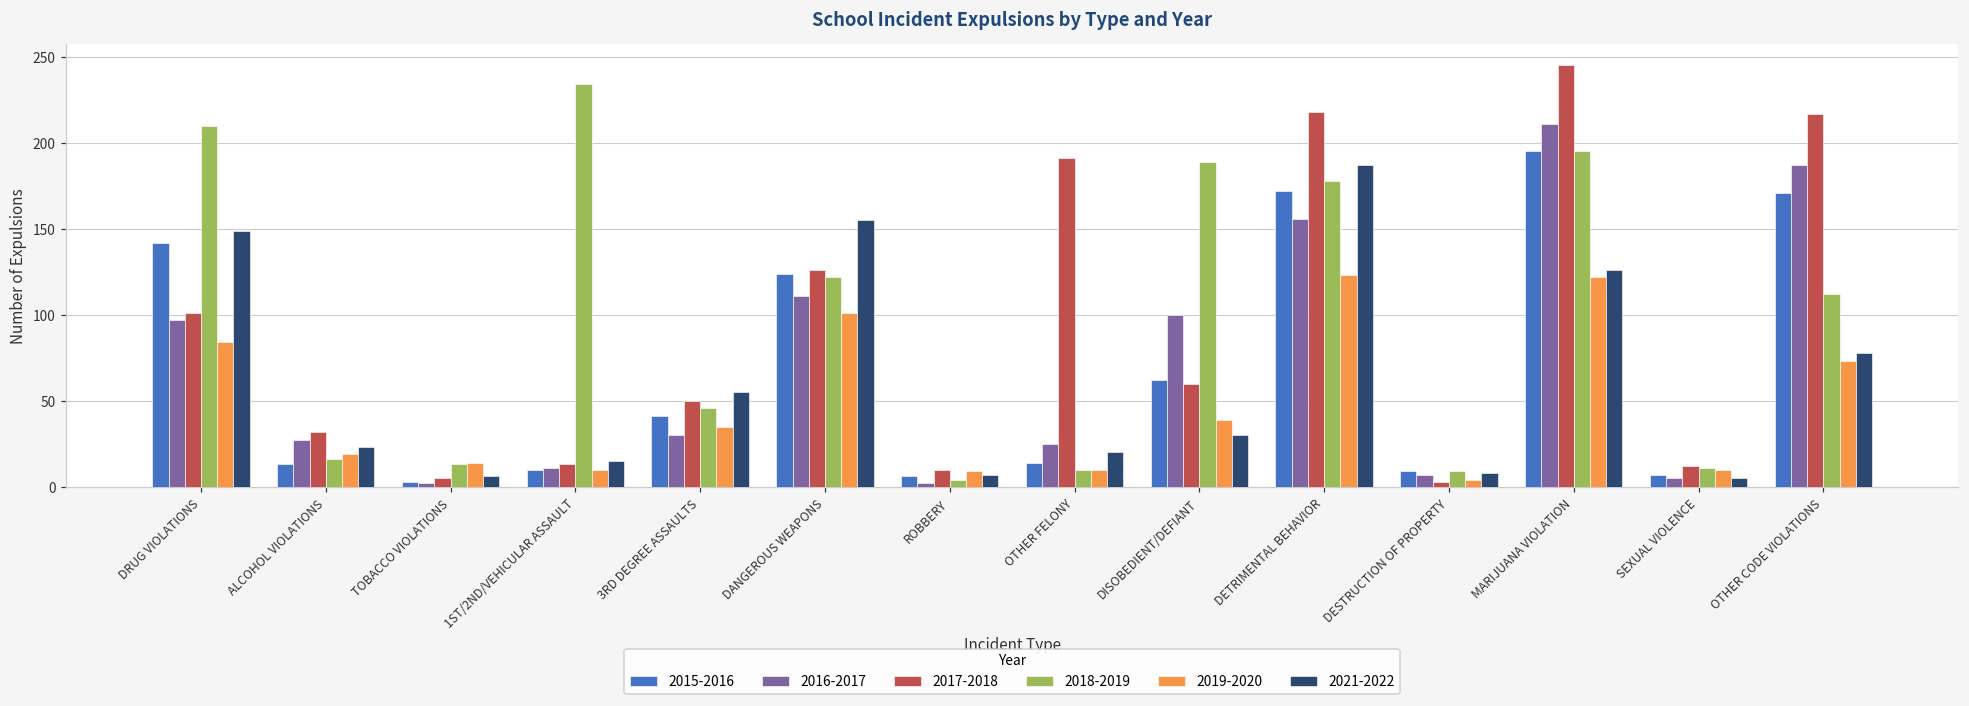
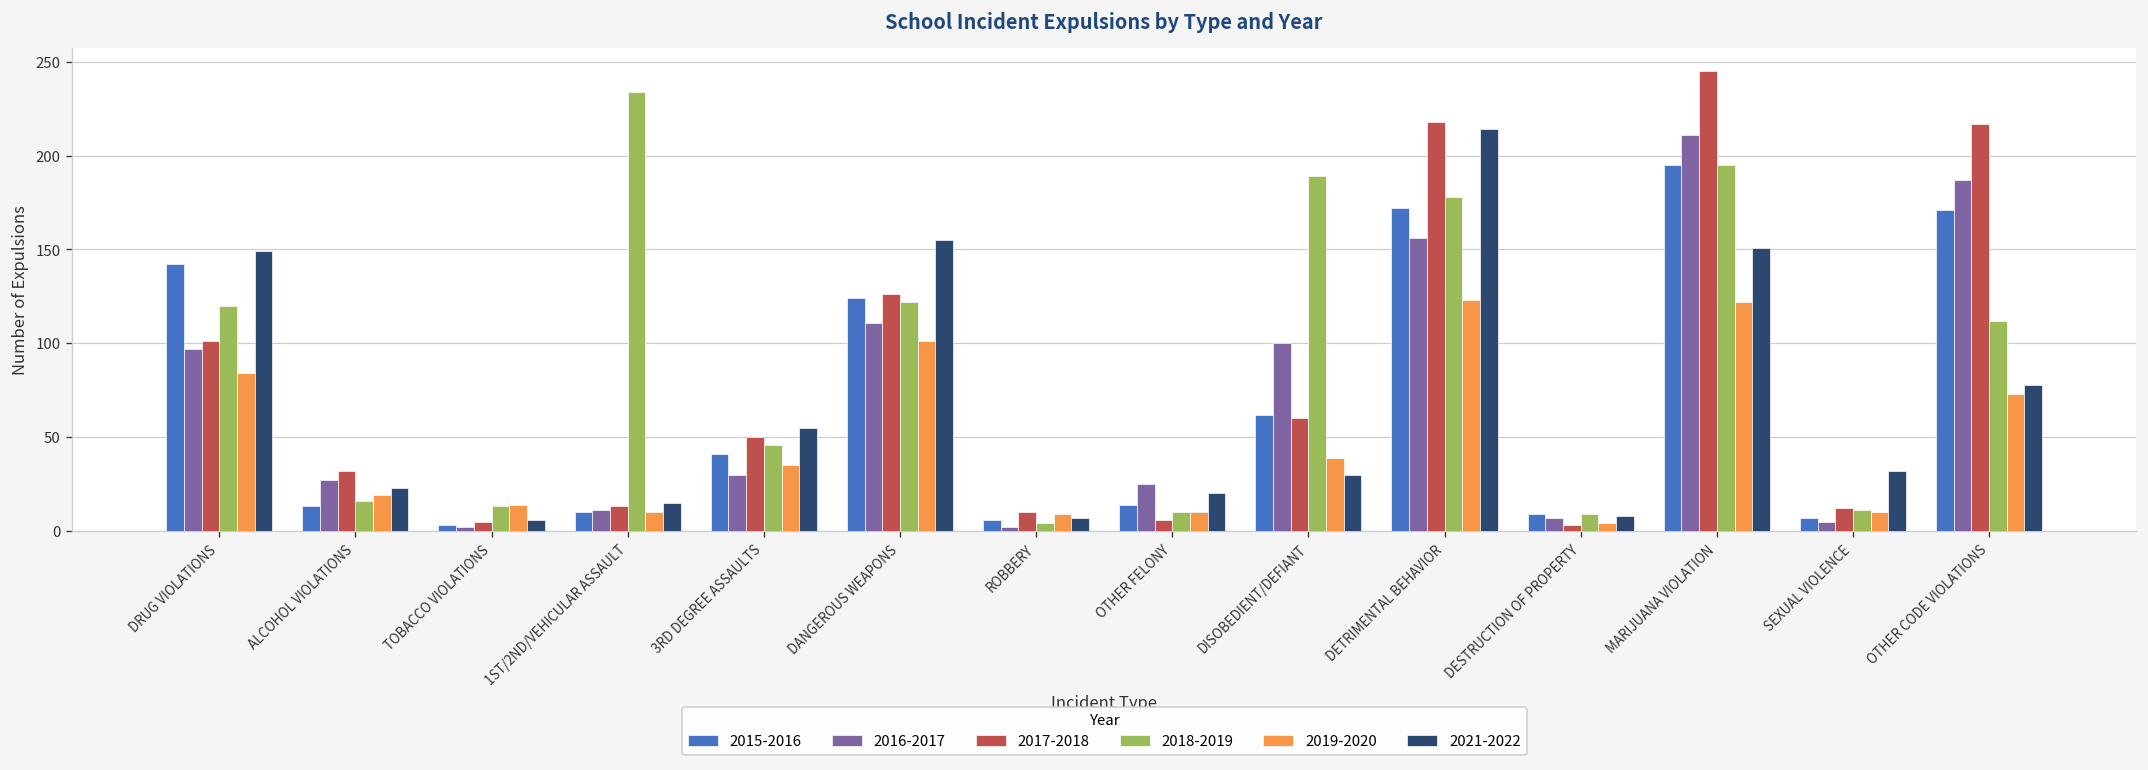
2018-2019, DRUG VIOLATIONS: 210 -> 120
2017-2018, OTHER FELONY: 191 -> 6
2021-2022, DETRIMENTAL BEHAVIOR: 187 -> 214
2021-2022, MARIJUANA VIOLATION: 126 -> 151
2021-2022, SEXUAL VIOLENCE: 5 -> 32
